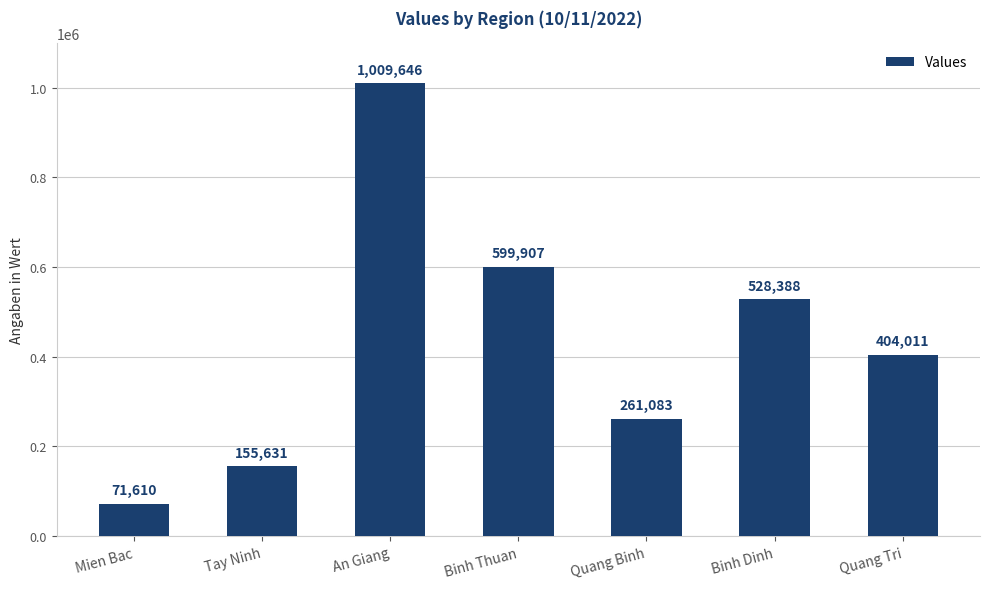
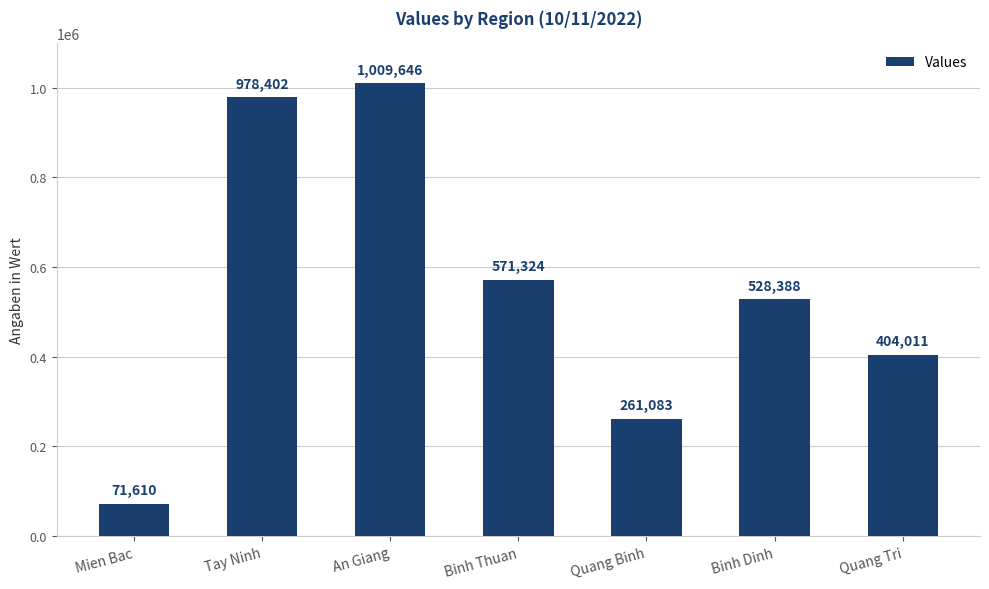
Tay Ninh: 155,631 -> 978,402
Binh Thuan: 599,907 -> 571,324
